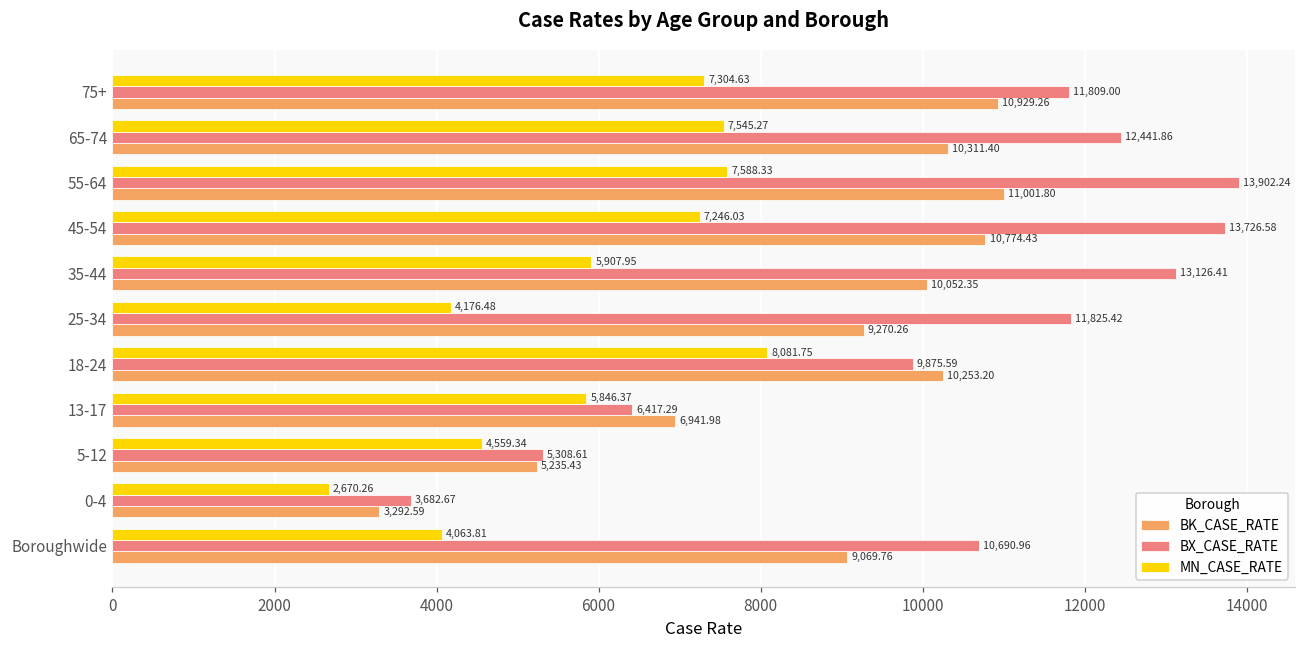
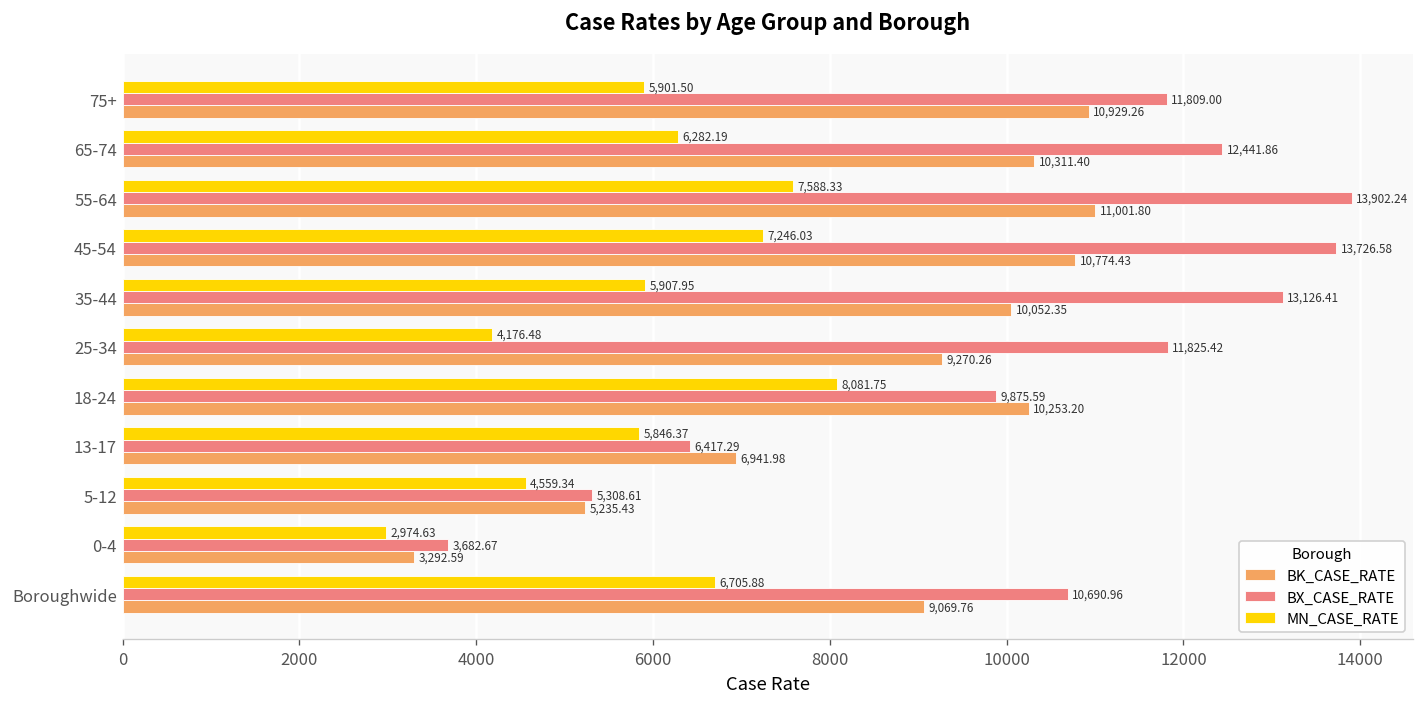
MN_CASE_RATE, 75+: 7,304.63 -> 5,901.50
MN_CASE_RATE, 65-74: 7,545.27 -> 6,282.19
MN_CASE_RATE, 0-4: 2,670.26 -> 2,974.63
MN_CASE_RATE, Boroughwide: 4,063.81 -> 6,705.88
